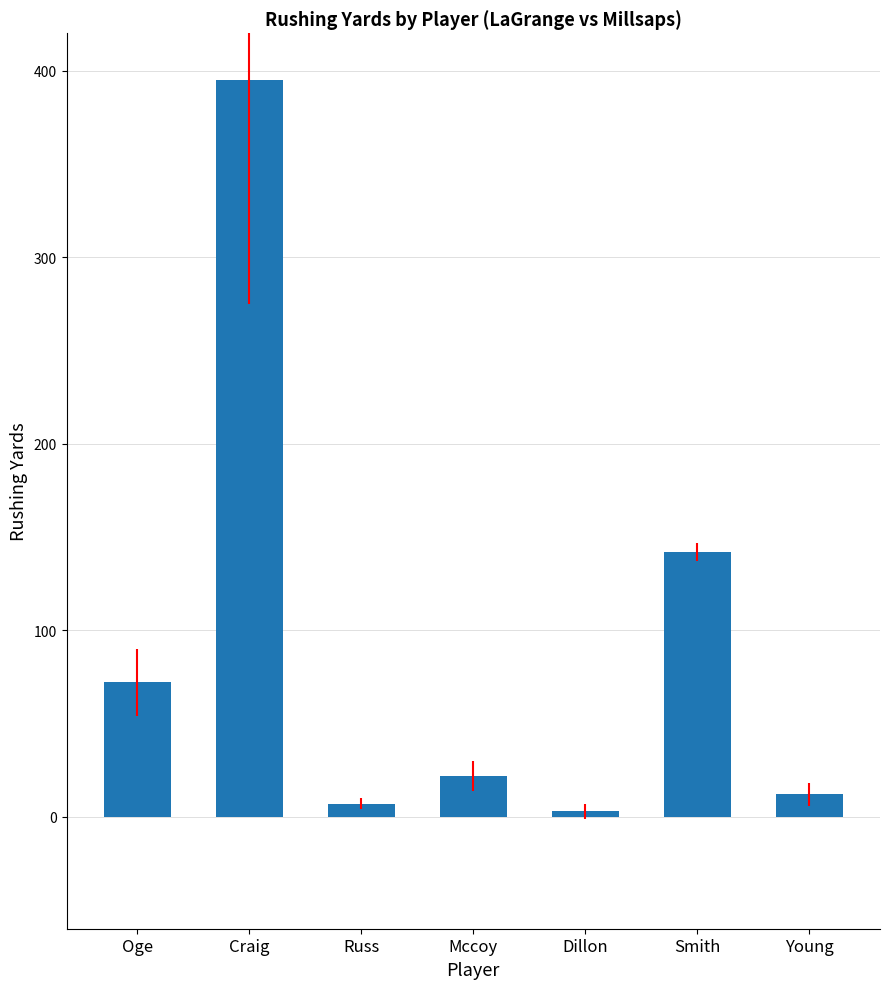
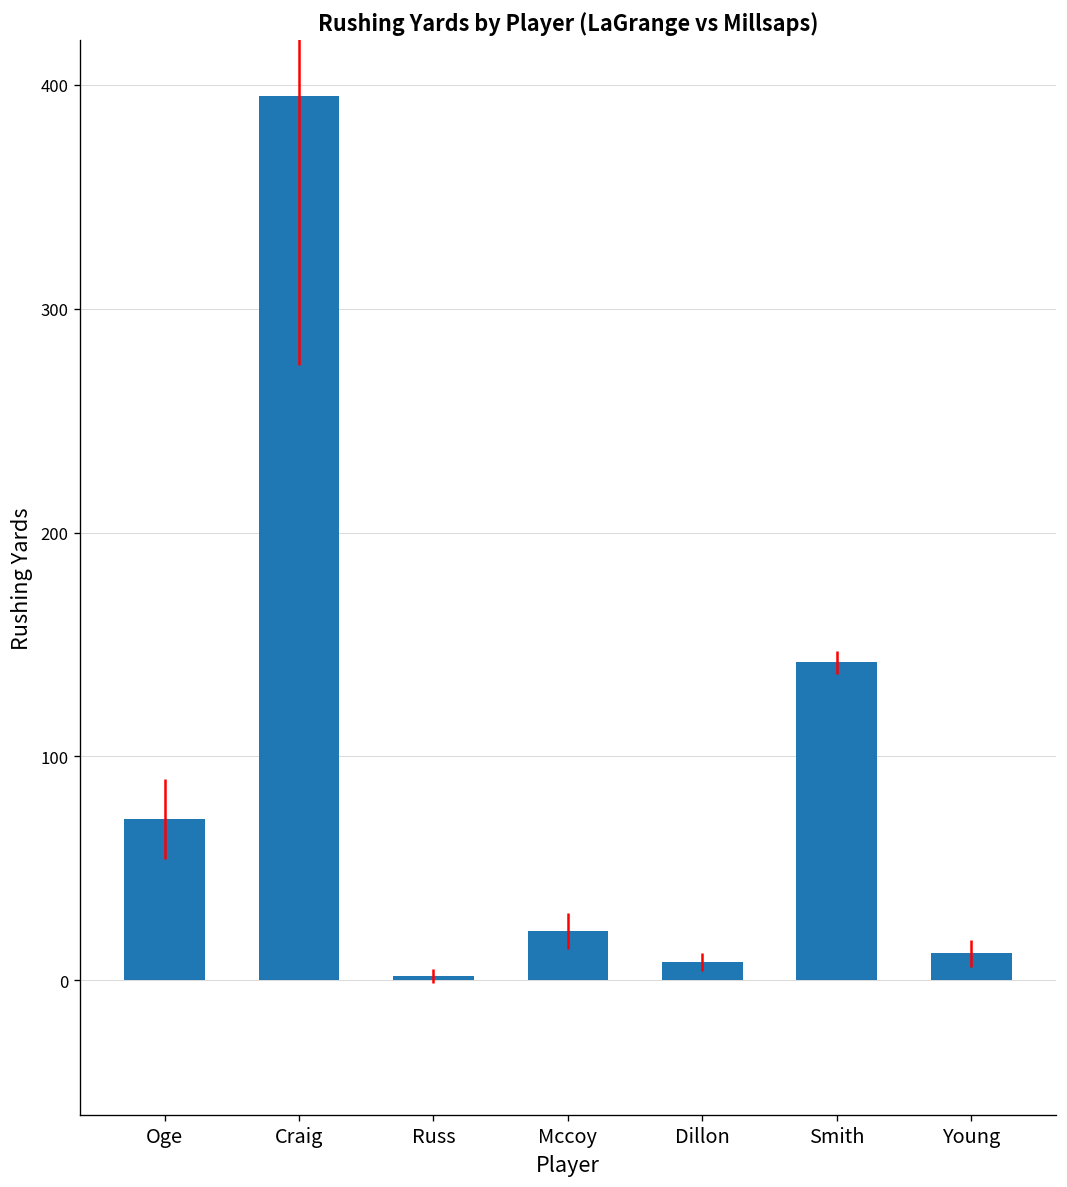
Russ: 7 -> 2
Dillon: 3 -> 8
